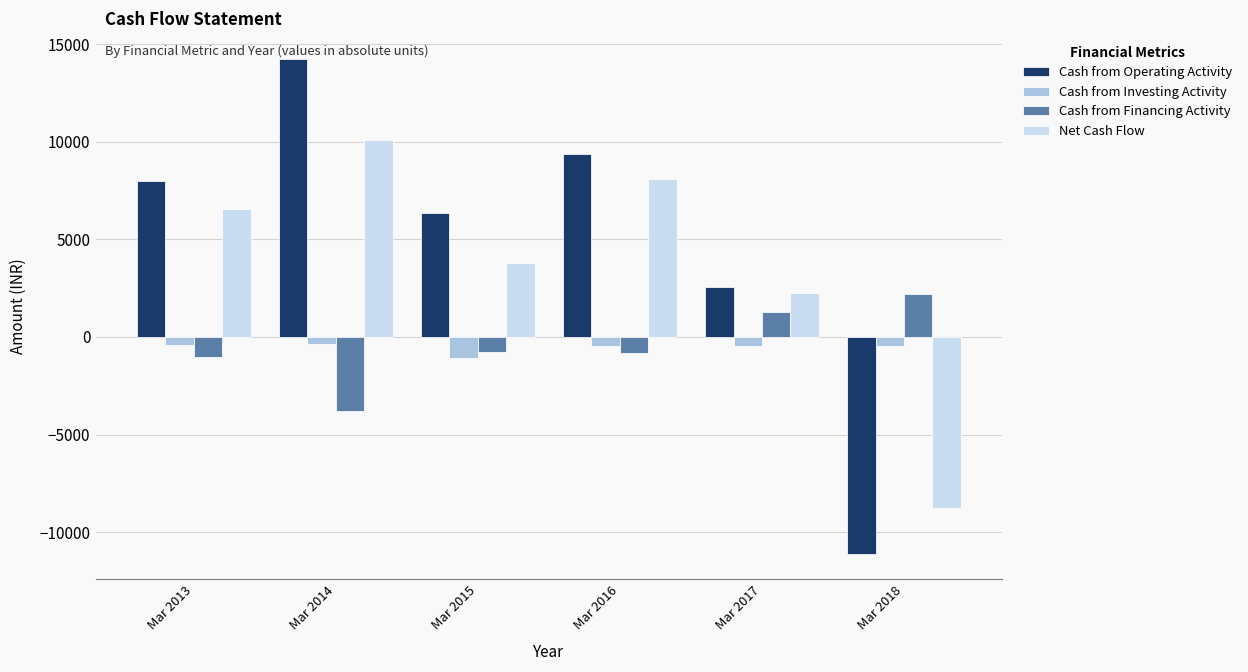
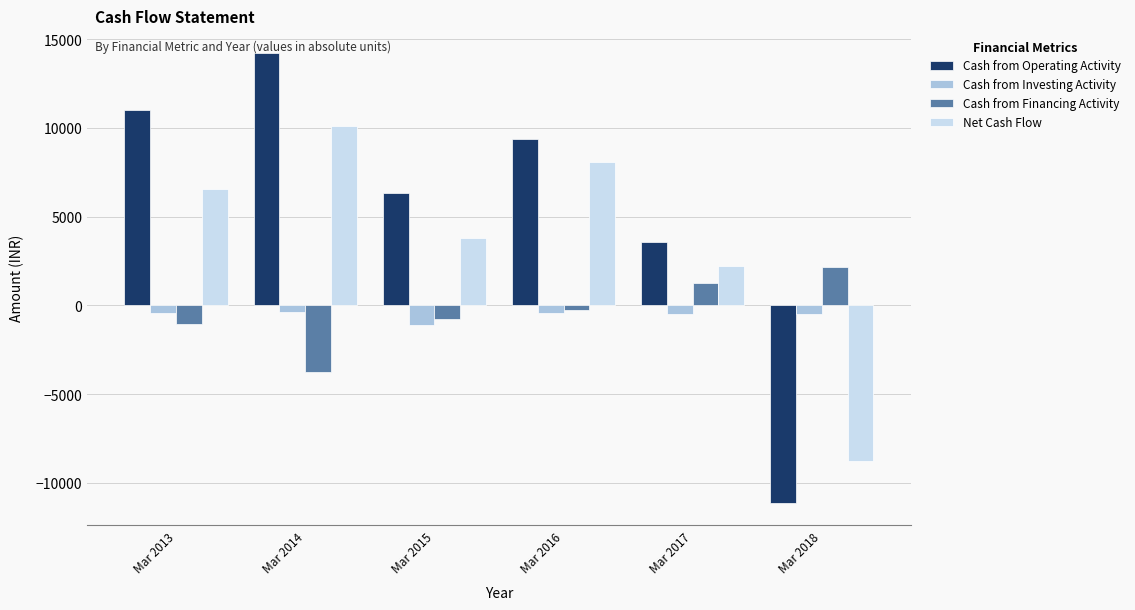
Cash from Operating Activity, Mar 2013: 8000 -> 11000
Cash from Financing Activity, Mar 2016: -800 -> -300
Cash from Operating Activity, Mar 2017: 2600 -> 3600
